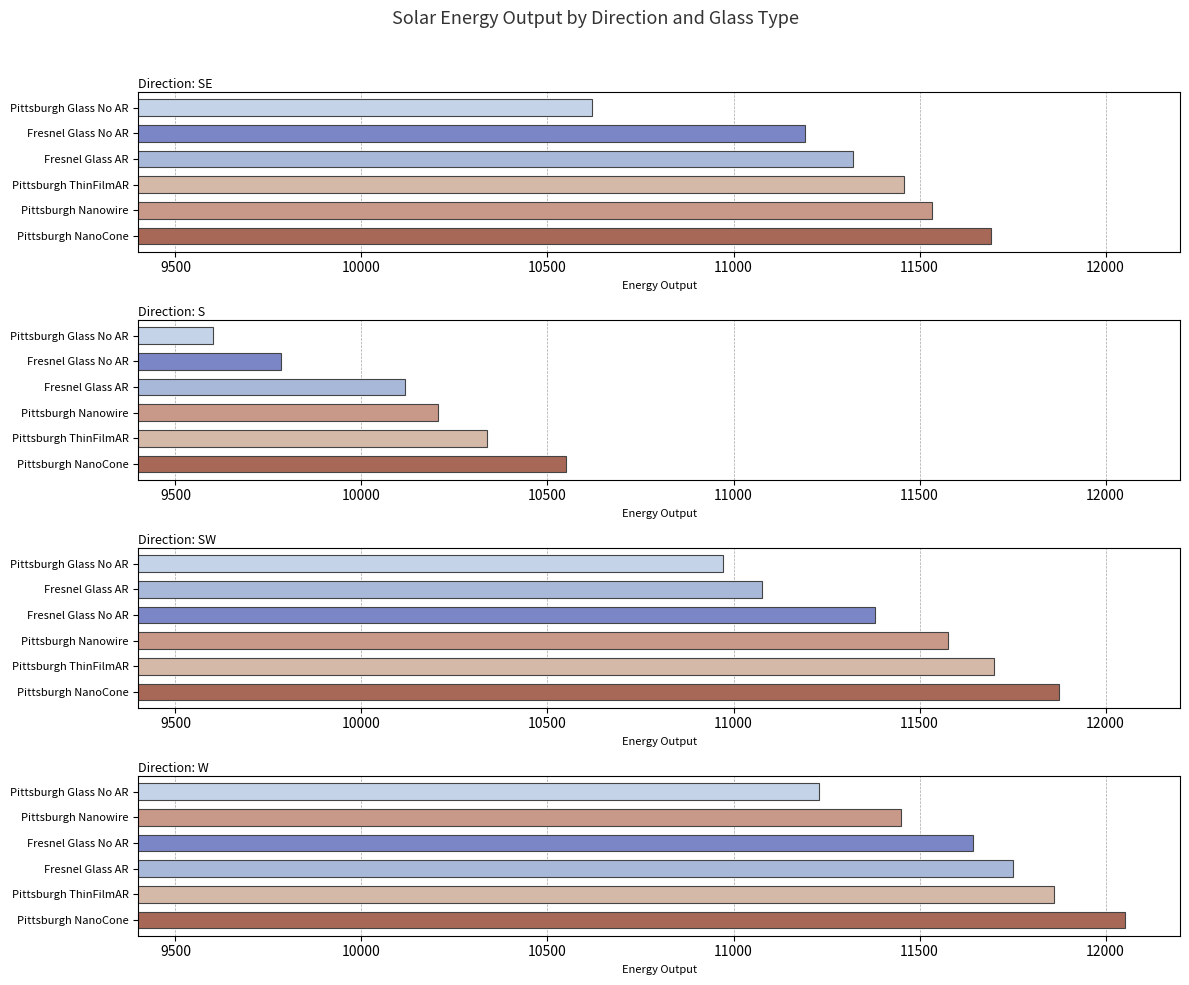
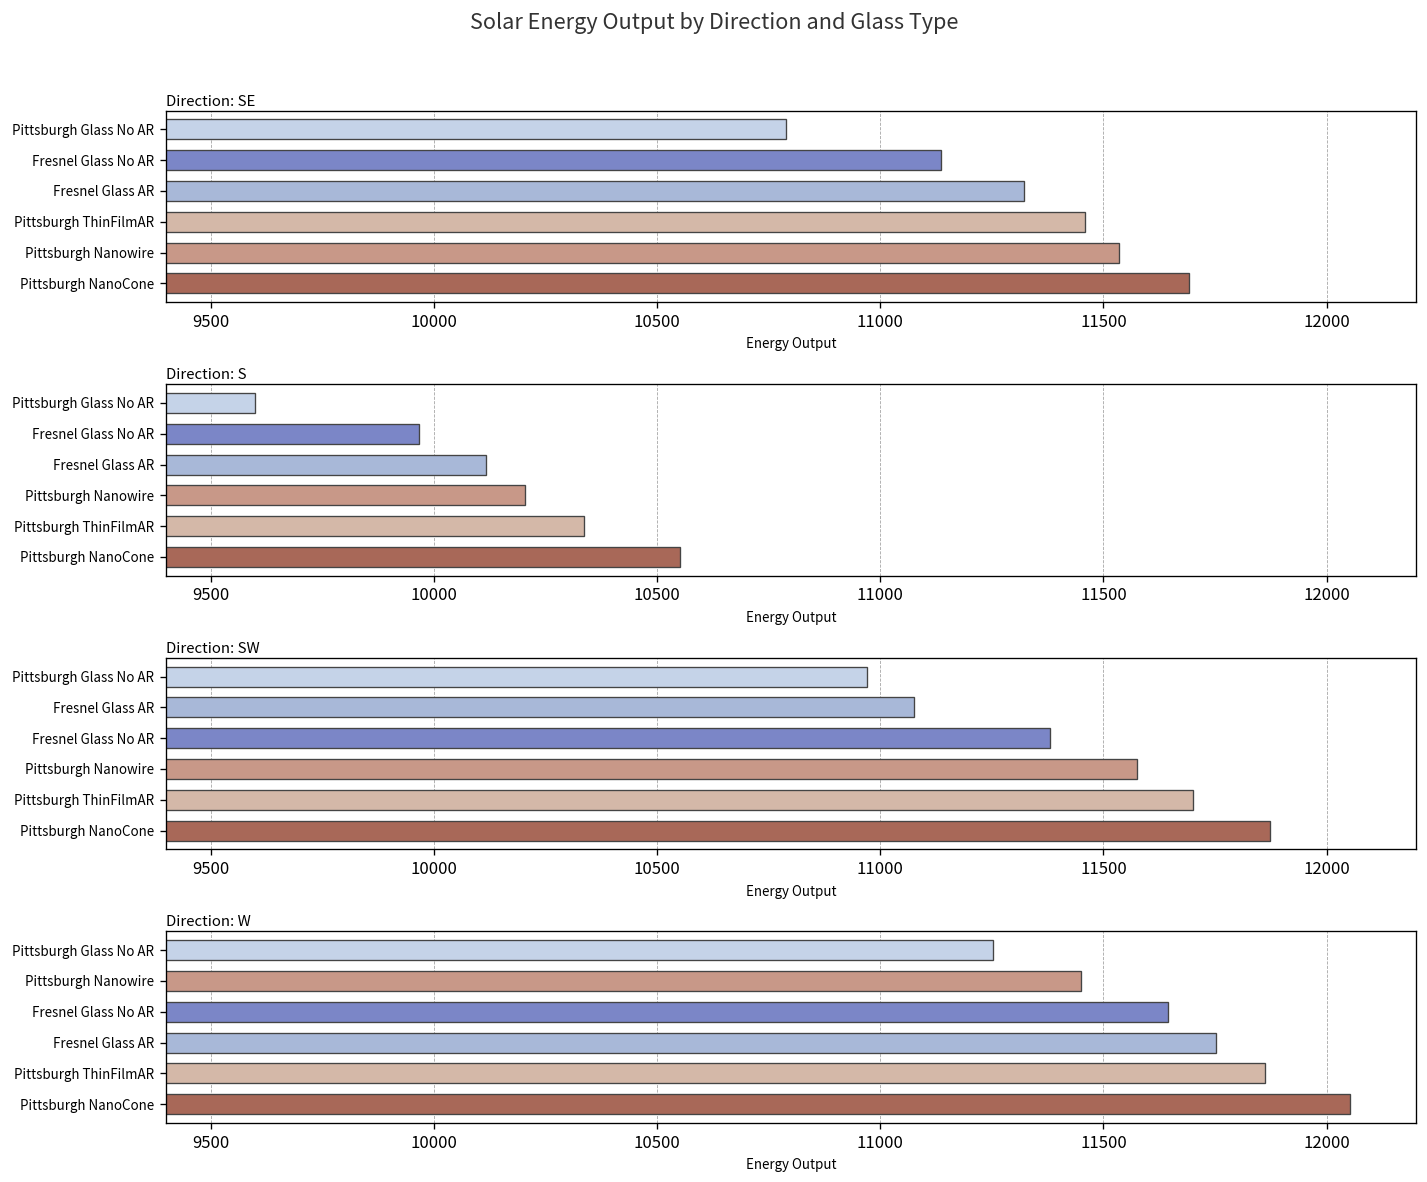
Direction: SE, Pittsburgh Glass No AR: 10620 -> 10790
Direction: SE, Fresnel Glass No AR: 11190 -> 11140
Direction: S, Fresnel Glass No AR: 9790 -> 9970
Direction: W, Pittsburgh Glass No AR: 11230 -> 11250
